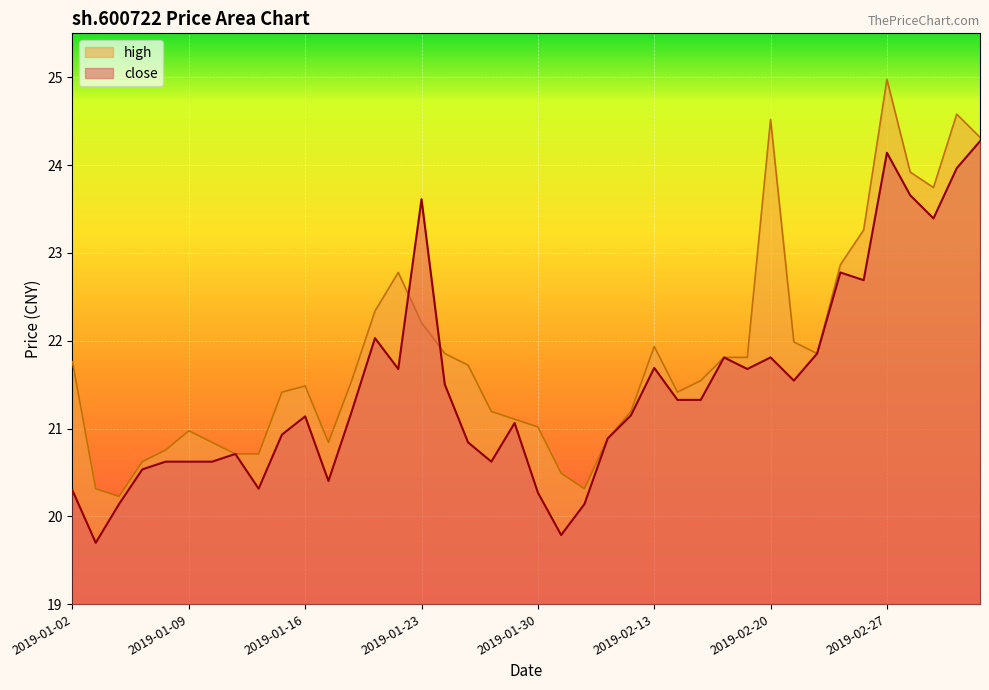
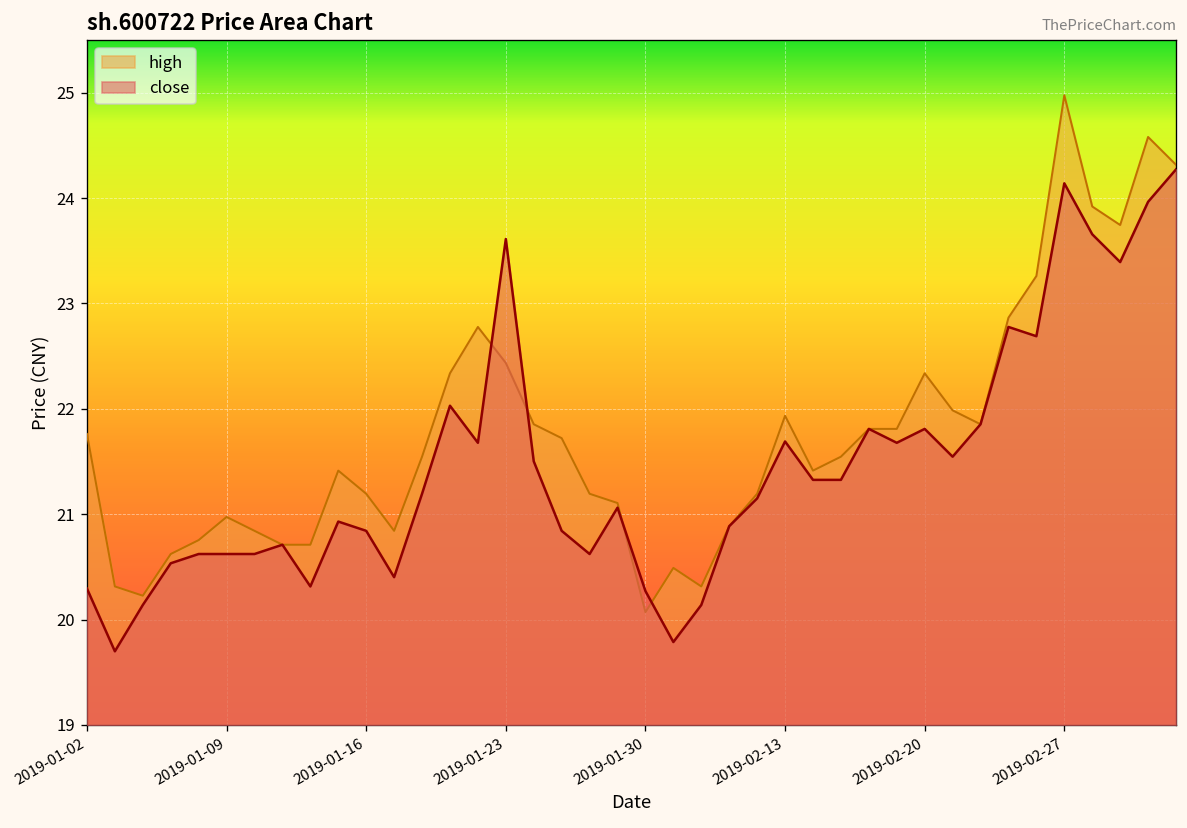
high, 2019-01-16: 21.5 -> 21.2
close, 2019-01-16: 21.1 -> 20.8
high, 2019-01-23: 22.2 -> 22.4
high, 2019-01-30: 21.0 -> 20.1
high, 2019-02-20: 24.5 -> 22.3
